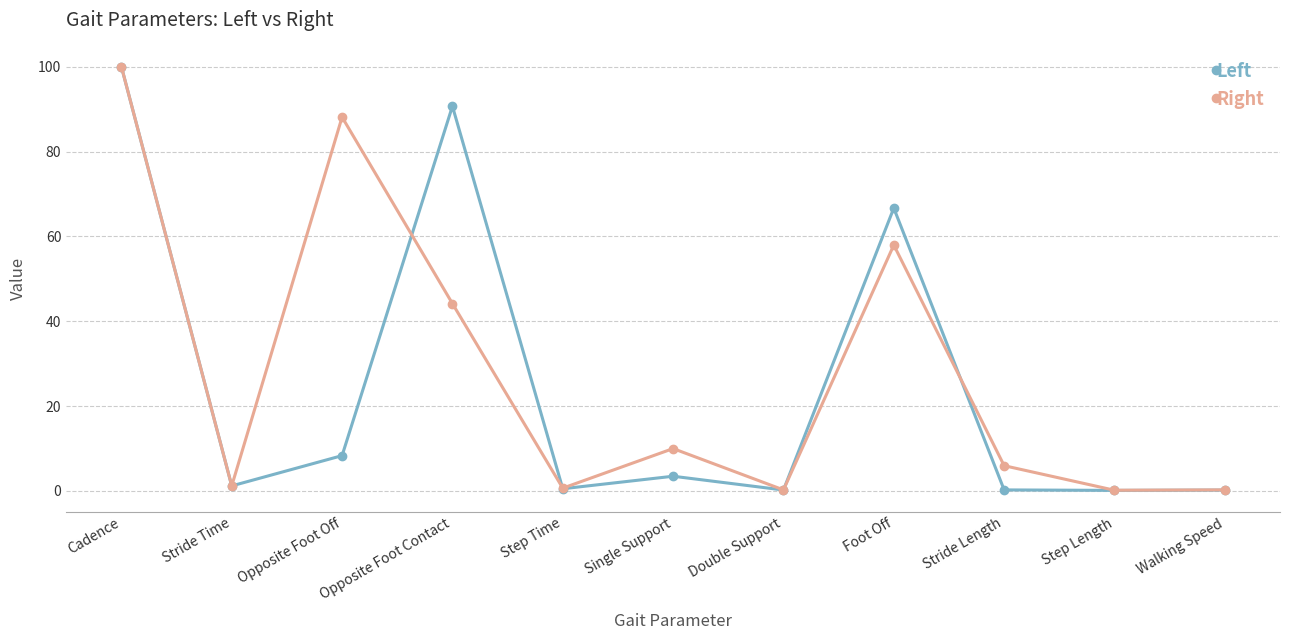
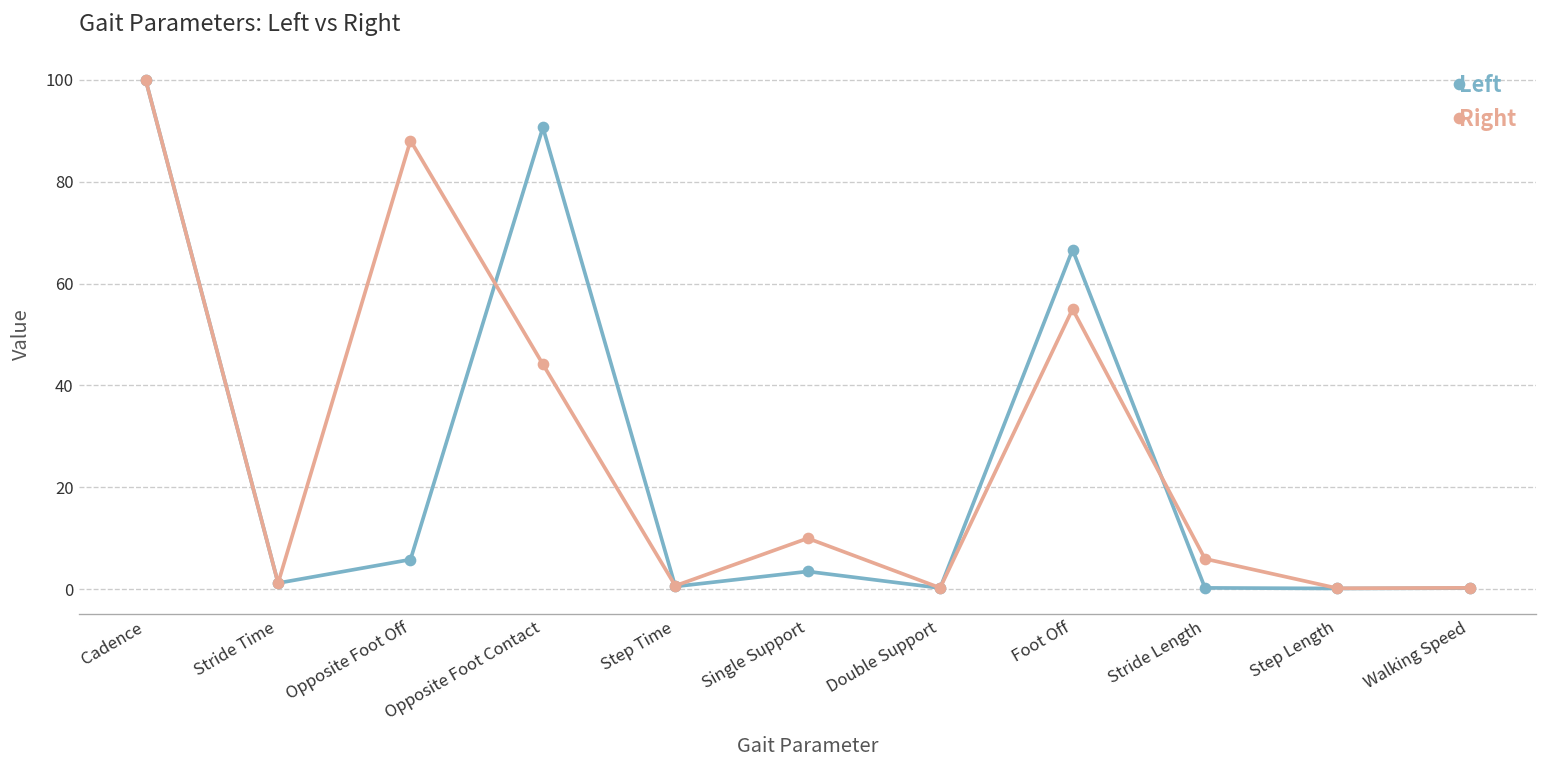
Left, Opposite Foot Off: 8 -> 6
Right, Foot Off: 58 -> 55
